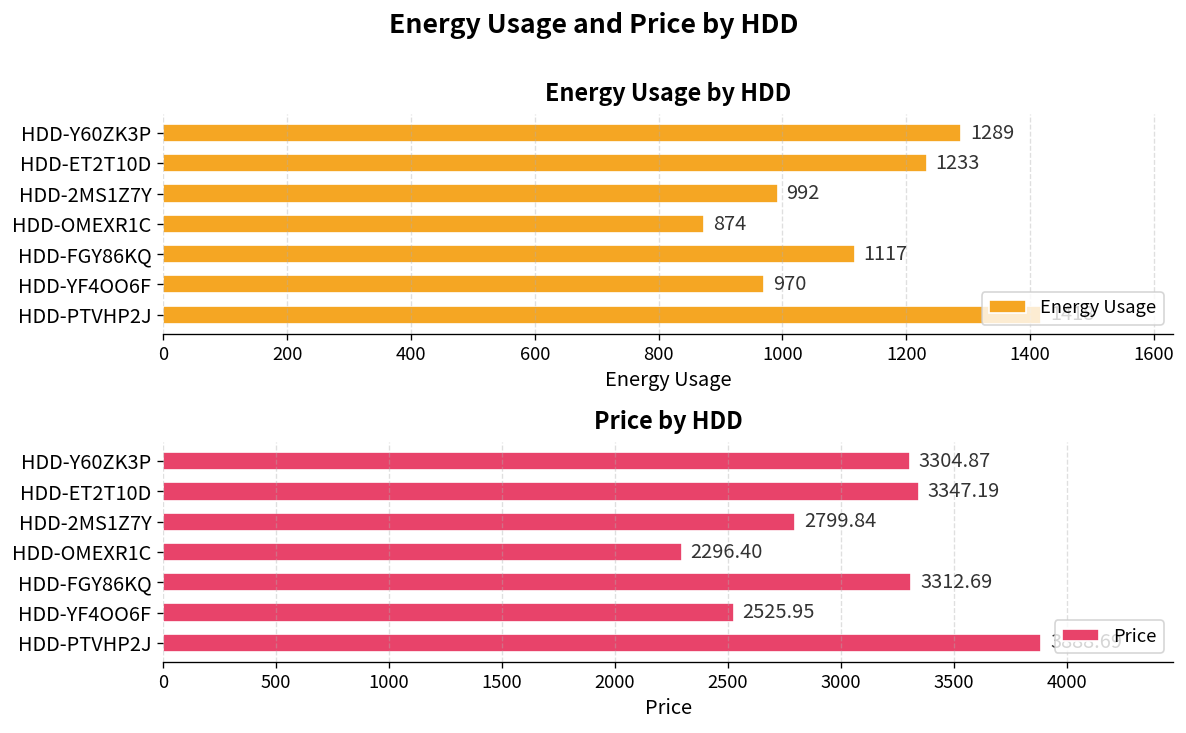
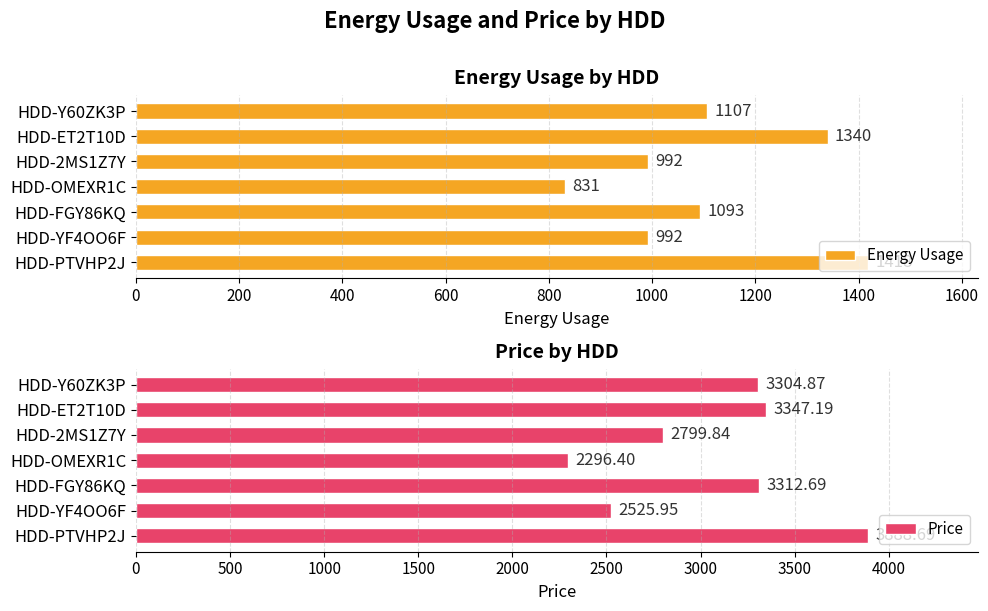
Energy Usage by HDD, HDD-Y60ZK3P: 1289 -> 1107
Energy Usage by HDD, HDD-ET2T10D: 1233 -> 1340
Energy Usage by HDD, HDD-OMEXR1C: 874 -> 831
Energy Usage by HDD, HDD-FGY86KQ: 1117 -> 1093
Energy Usage by HDD, HDD-YF4OO6F: 970 -> 992
